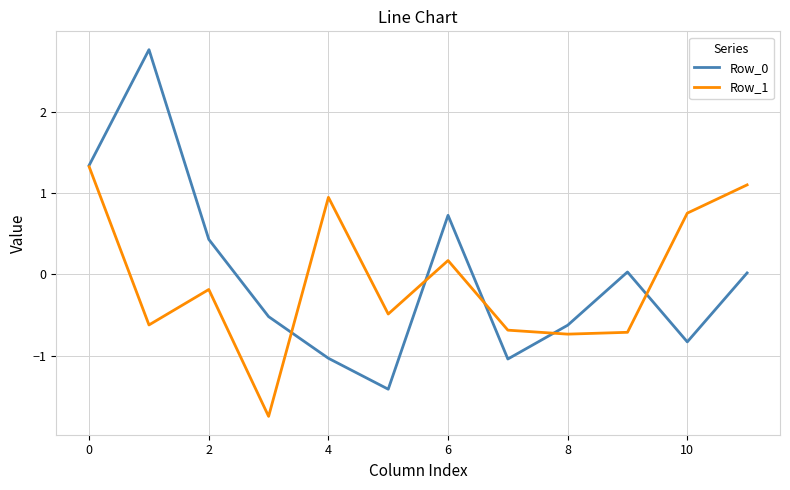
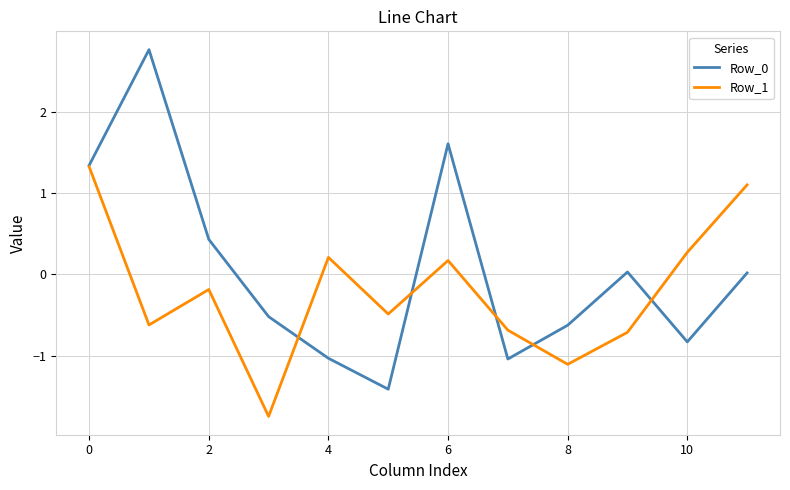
Row_1, 4: 0.9 -> 0.2
Row_0, 6: 0.7 -> 1.6
Row_1, 8: -0.7 -> -1.1
Row_1, 10: 0.8 -> 0.3
